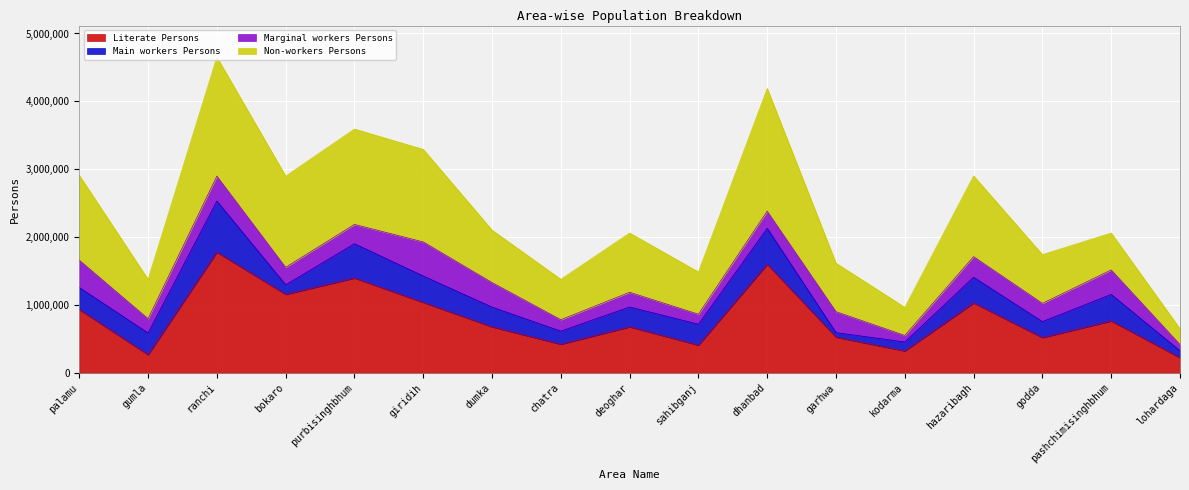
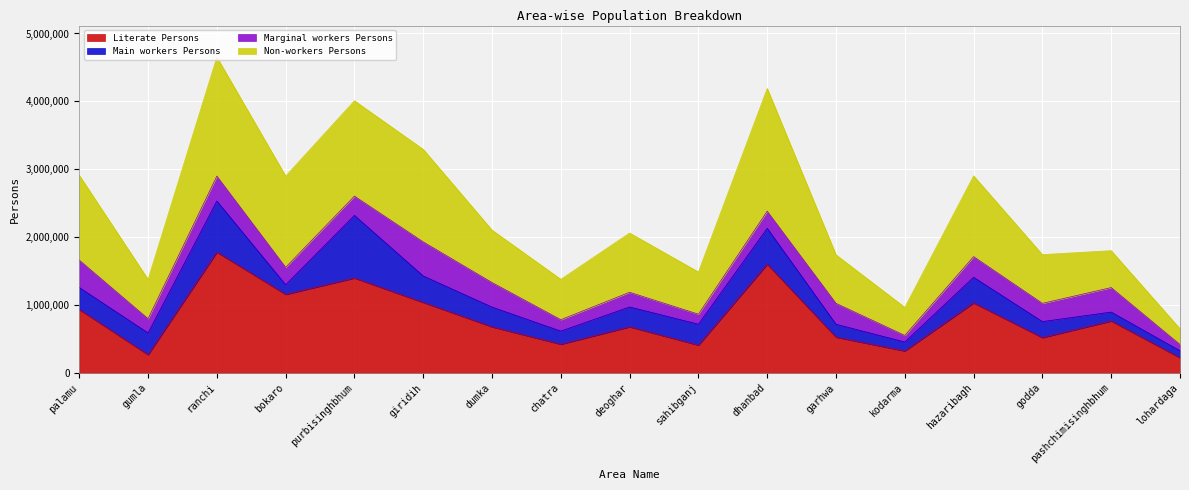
Main workers Persons, purbisinghbhum: 500,000 -> 900,000
Main workers Persons, garhwa: 100,000 -> 200,000
Main workers Persons, pashchimisinghbhum: 400,000 -> 100,000
